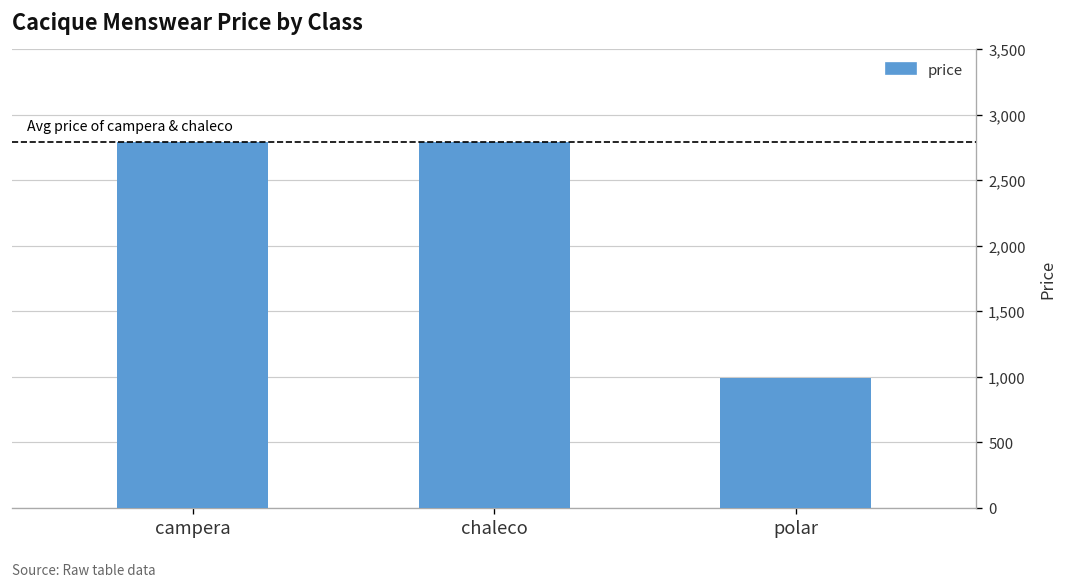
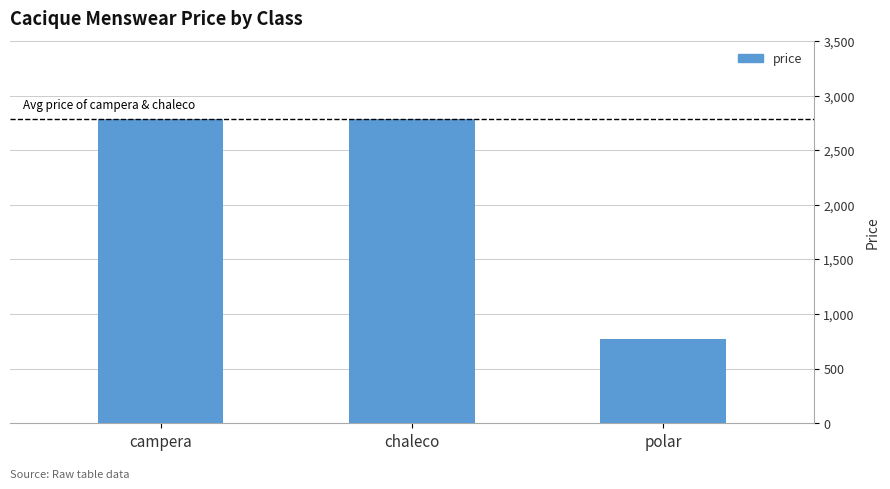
polar: 990 -> 770
